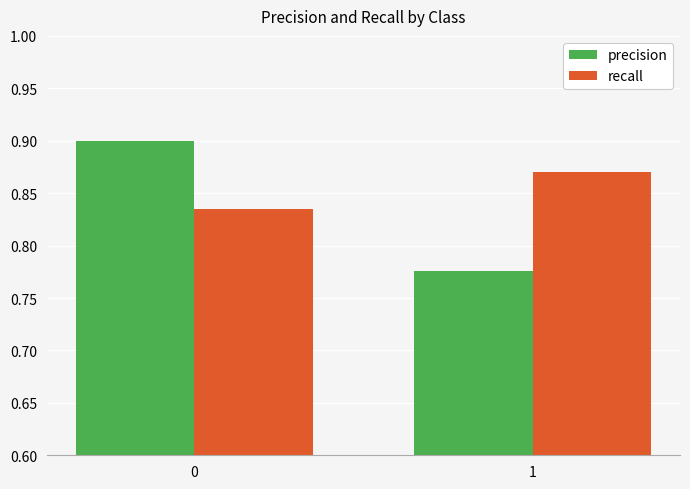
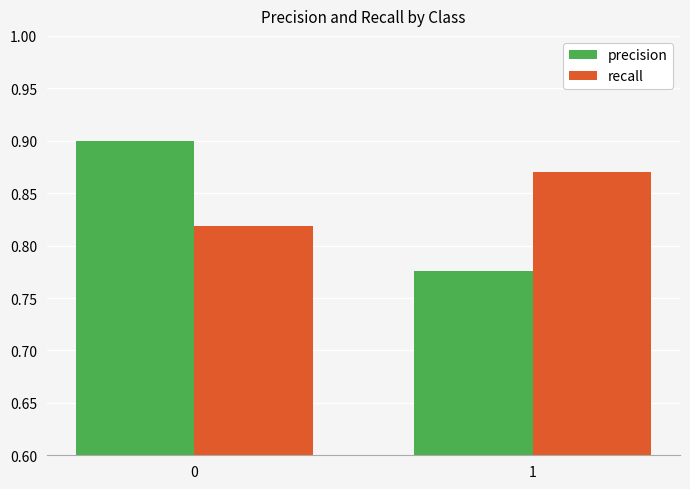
recall, 0: 0.835 -> 0.819
